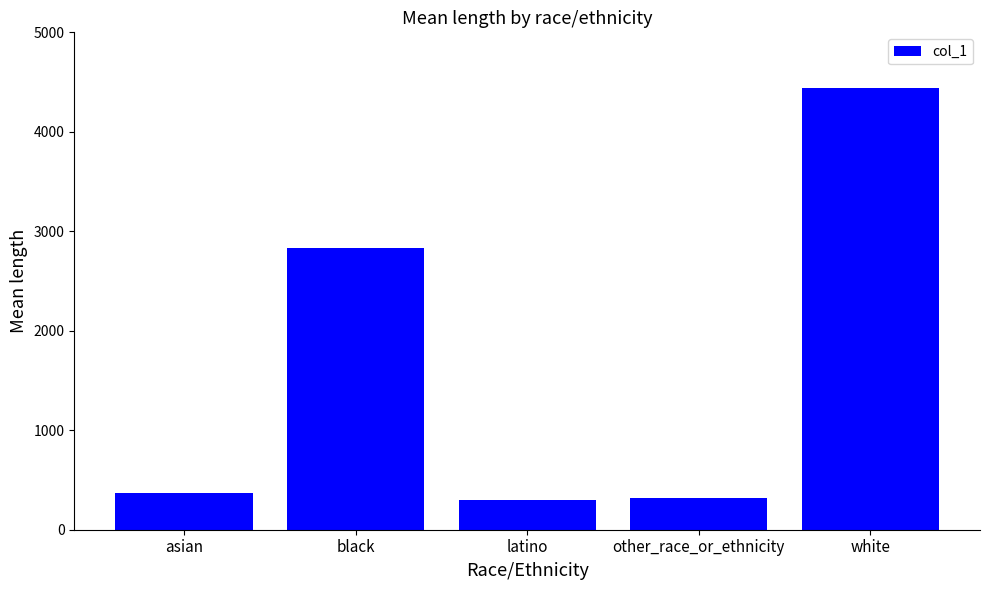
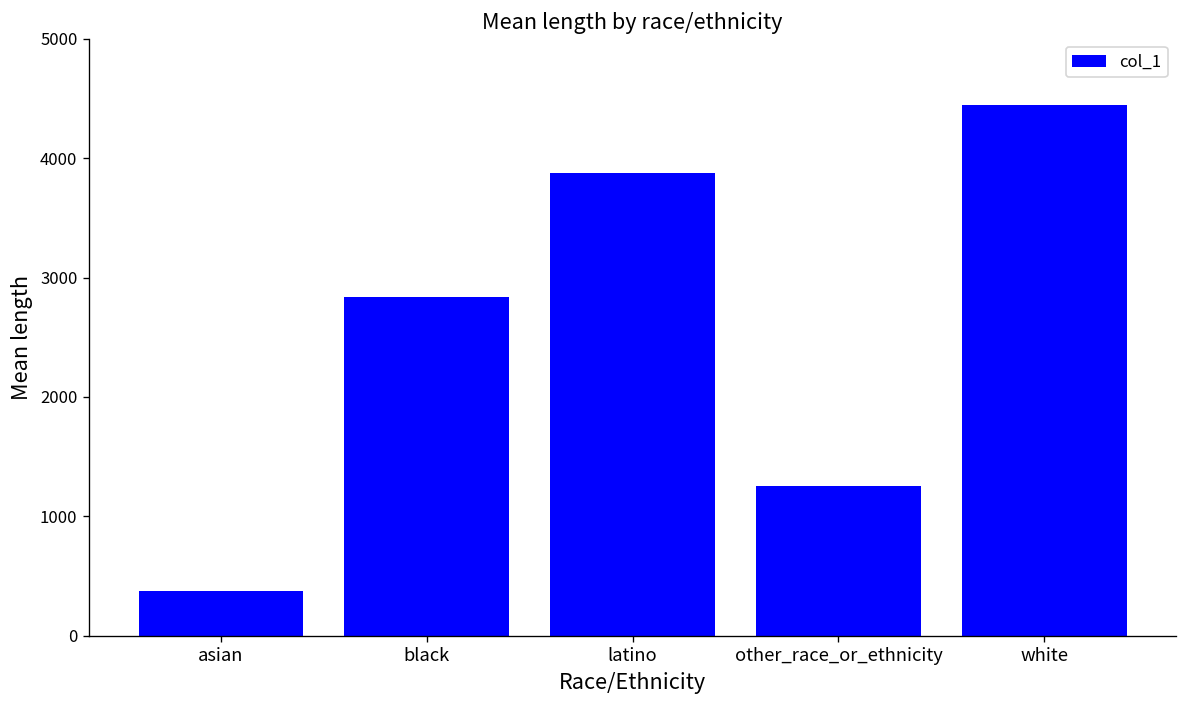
latino: 300 -> 3900
other_race_or_ethnicity: 300 -> 1300
